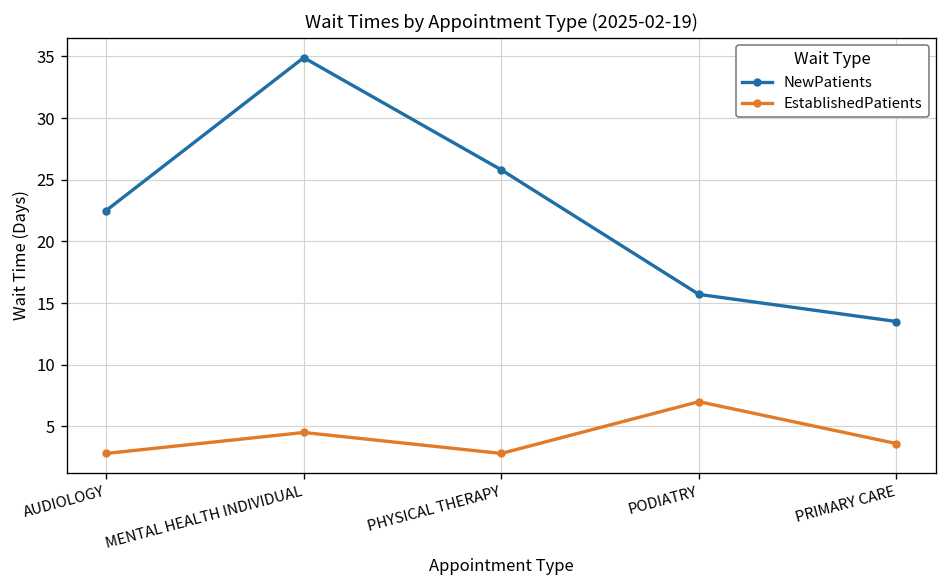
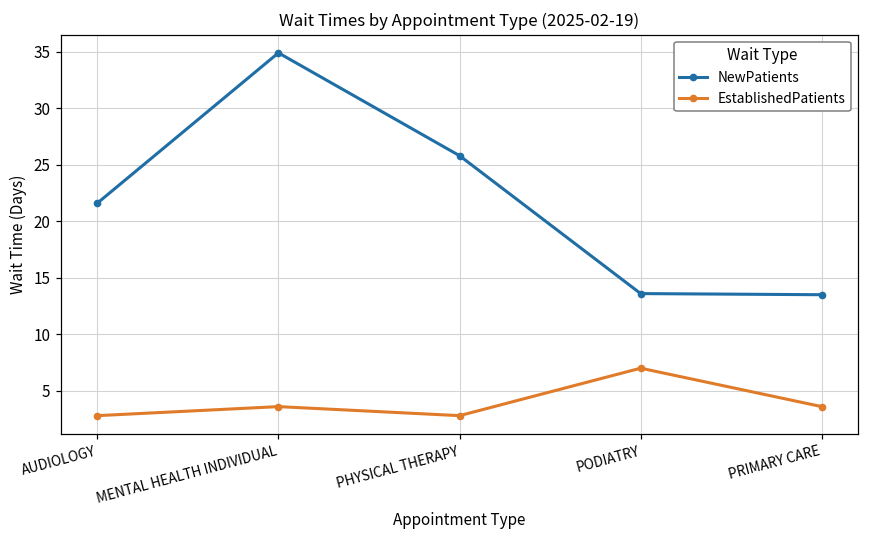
NewPatients, AUDIOLOGY: 22.5 -> 21.6
EstablishedPatients, MENTAL HEALTH INDIVIDUAL: 4.5 -> 3.6
NewPatients, PODIATRY: 15.7 -> 13.6
